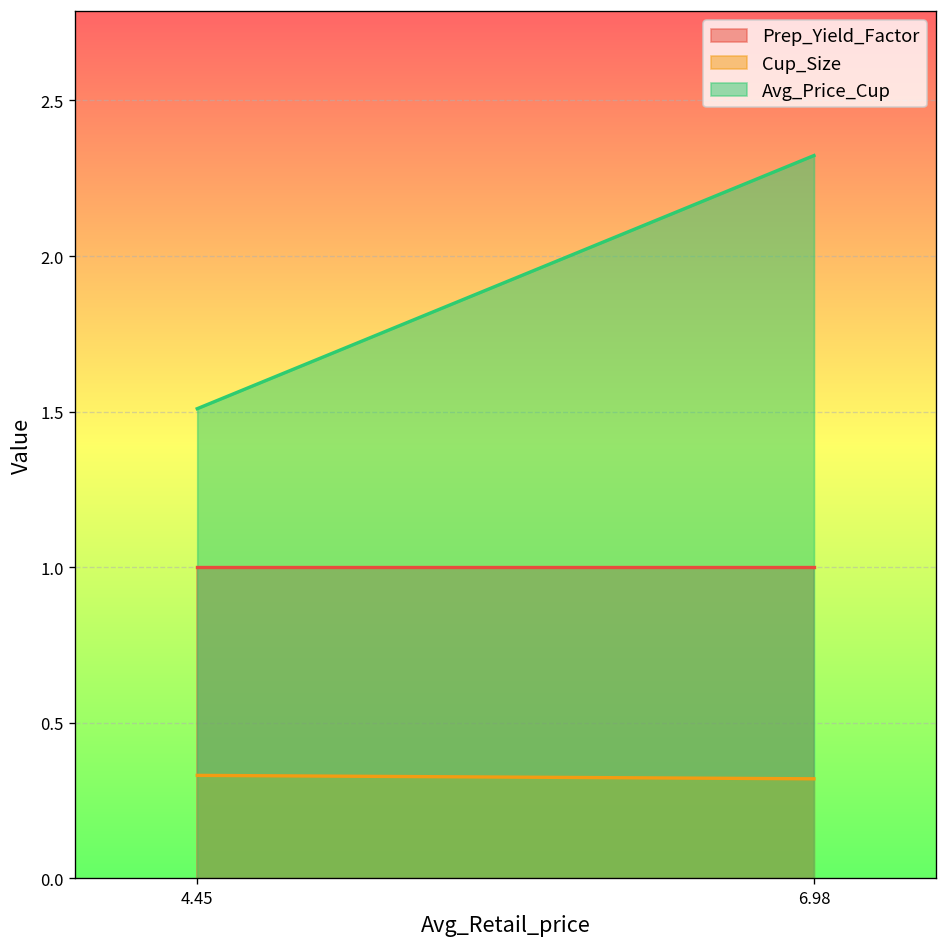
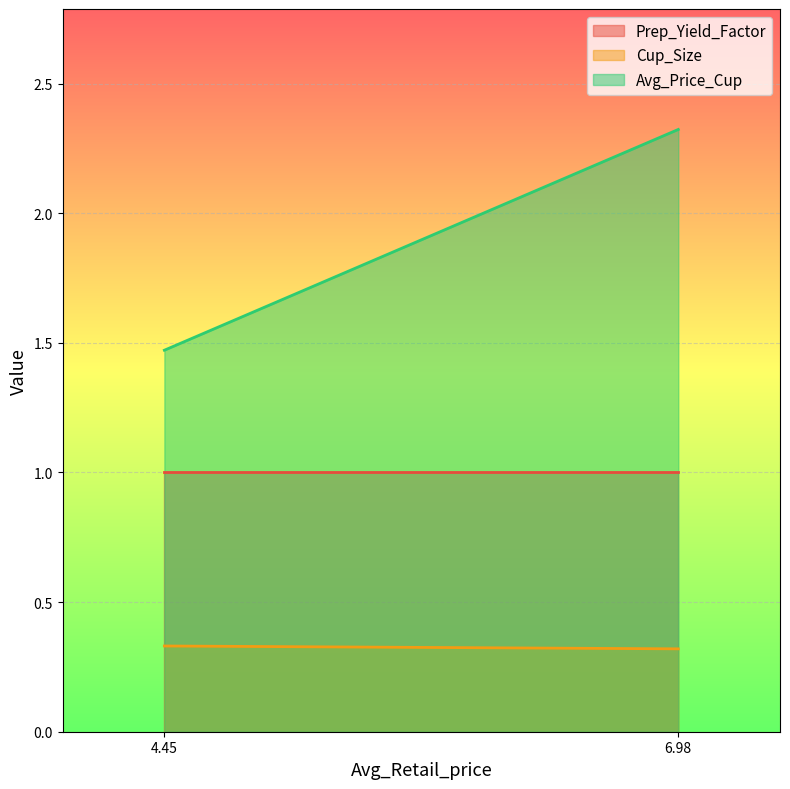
Avg_Price_Cup, 4.45: 1.51 -> 1.47
